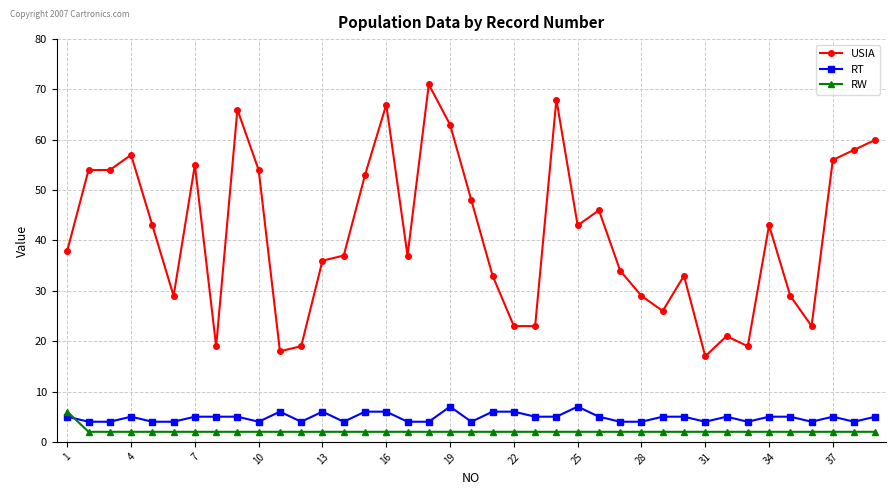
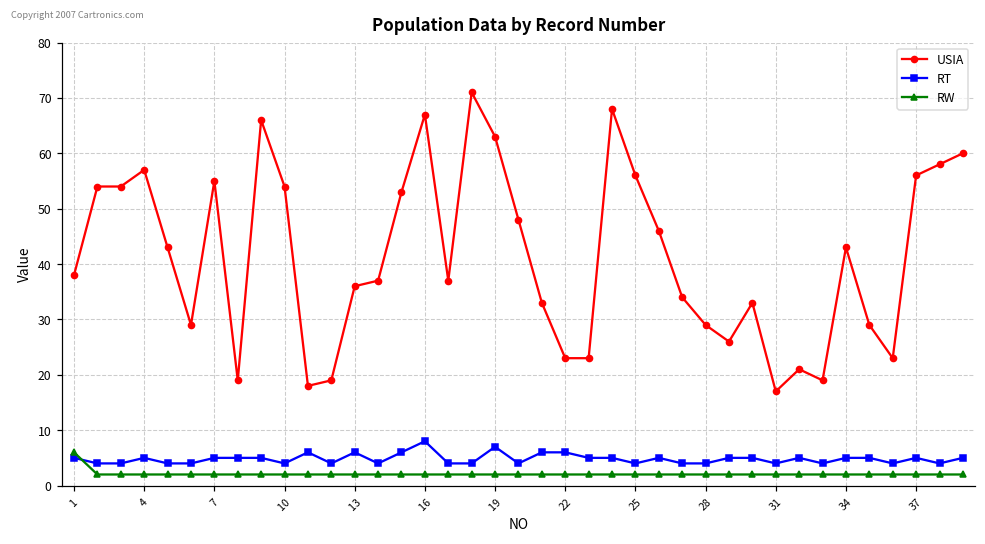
RT, 16: 6 -> 8
USIA, 25: 43 -> 56
RT, 25: 7 -> 4
